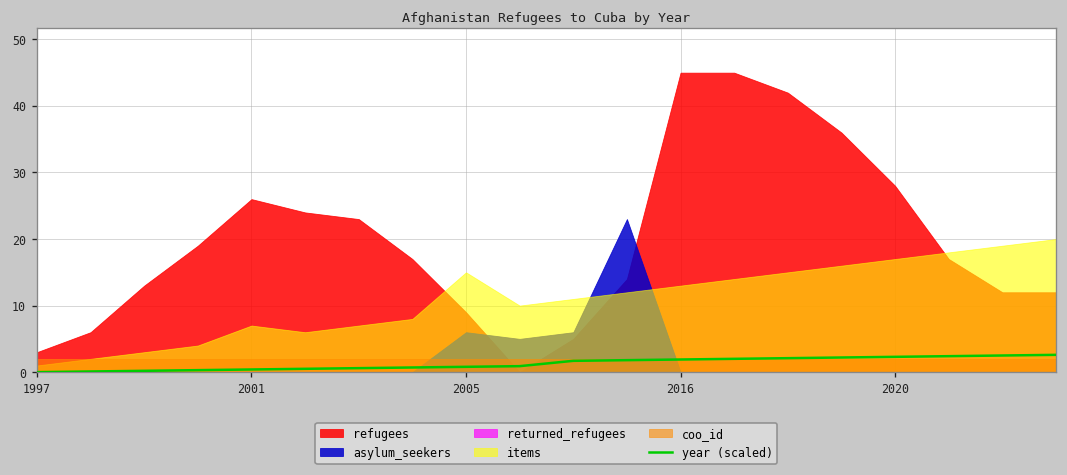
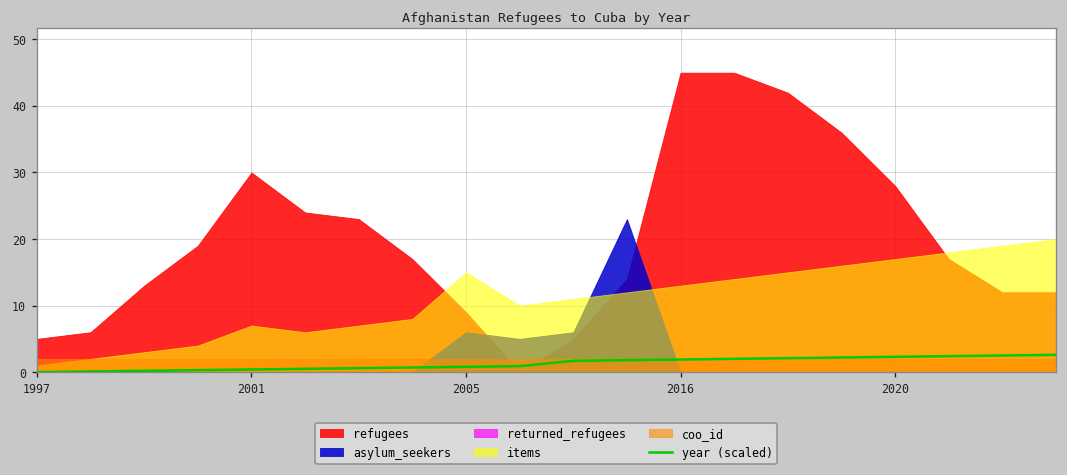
refugees, 1997: 3 -> 5
refugees, 2001: 26 -> 30
